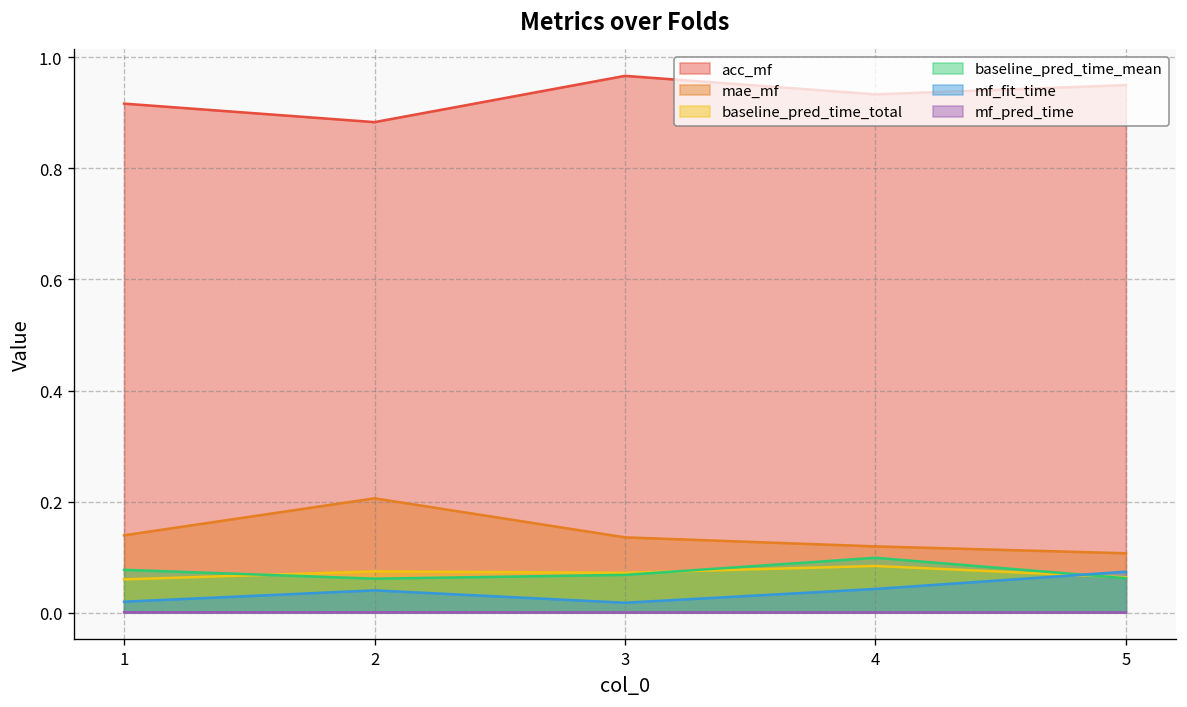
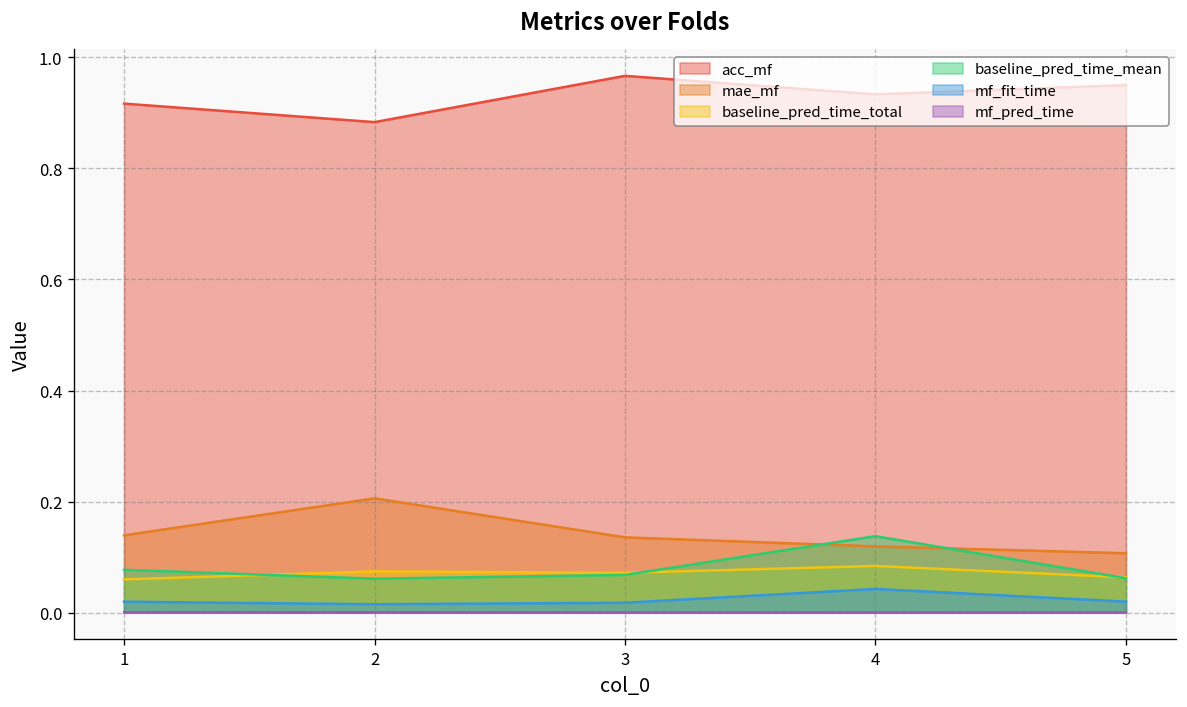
mf_fit_time, 2: 0.04 -> 0.02
baseline_pred_time_mean, 4: 0.10 -> 0.14
mf_fit_time, 5: 0.07 -> 0.02
